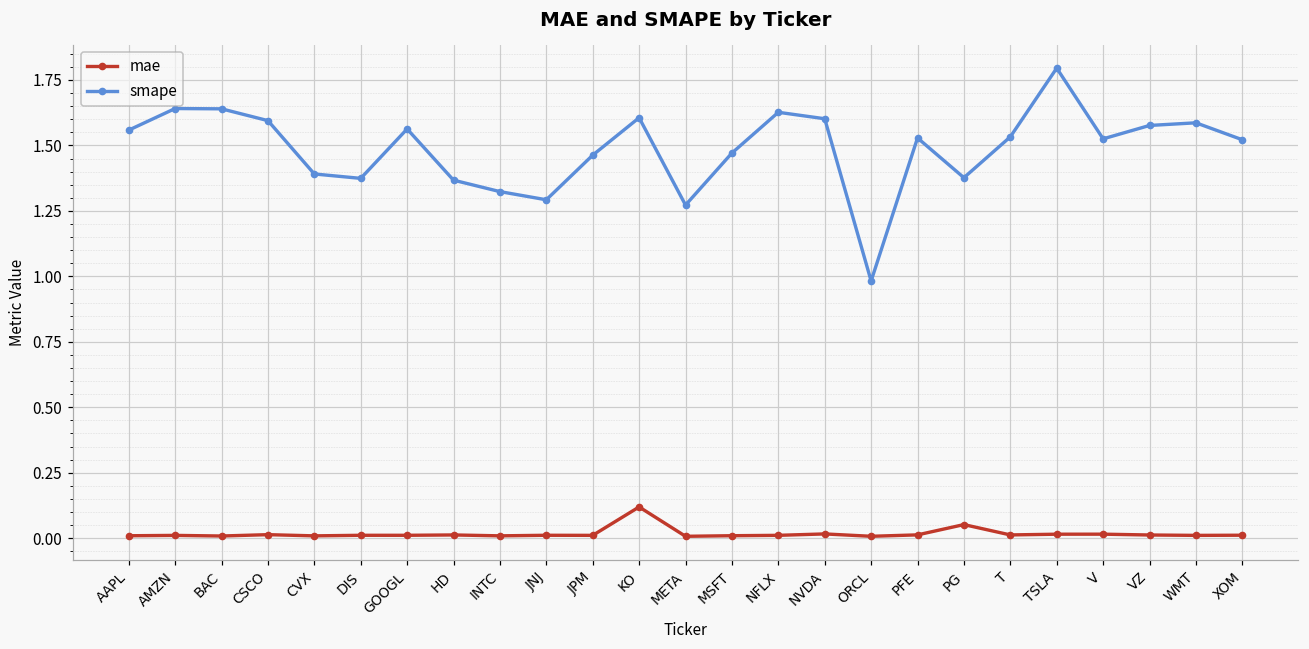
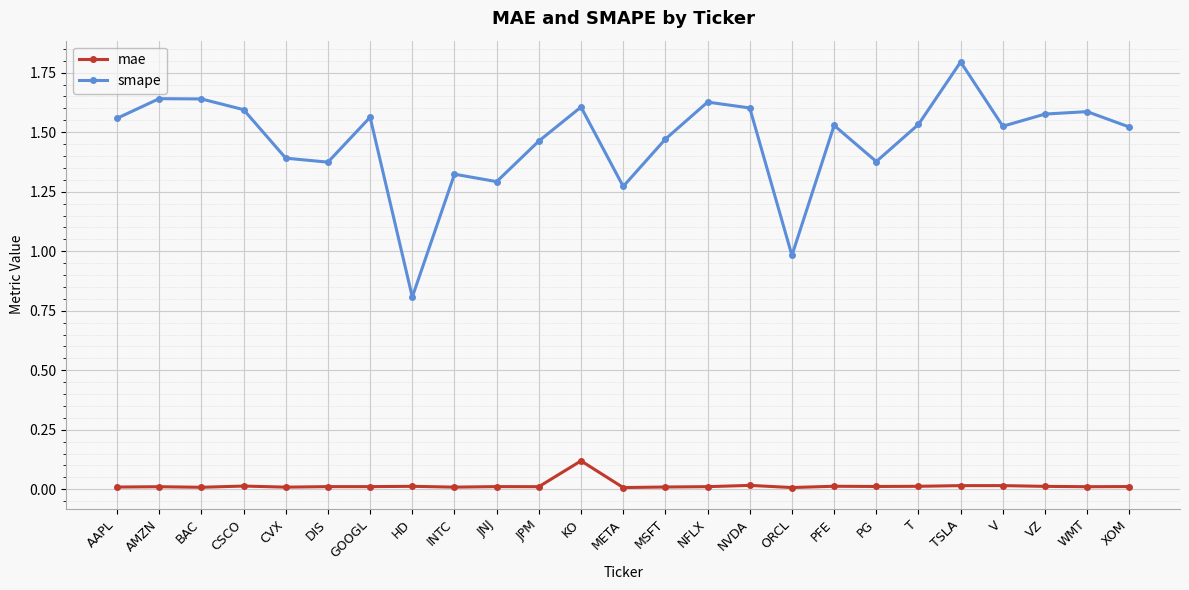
smape, HD: 1.37 -> 0.81
mae, PG: 0.05 -> 0.01
